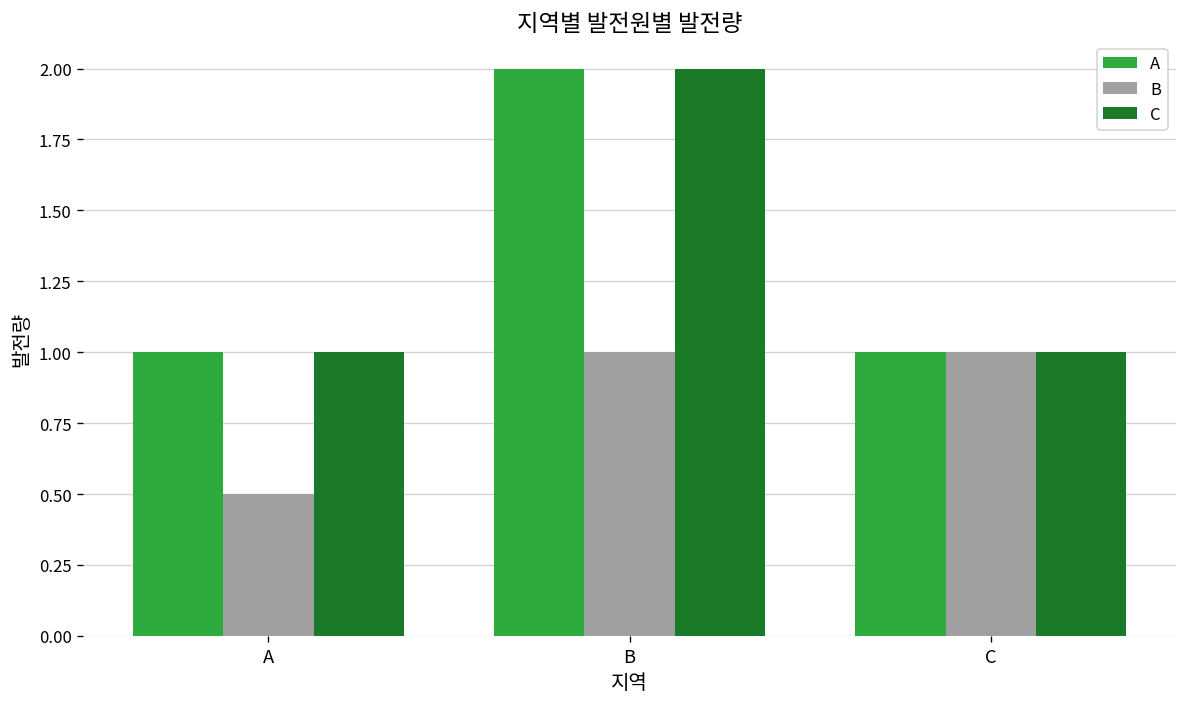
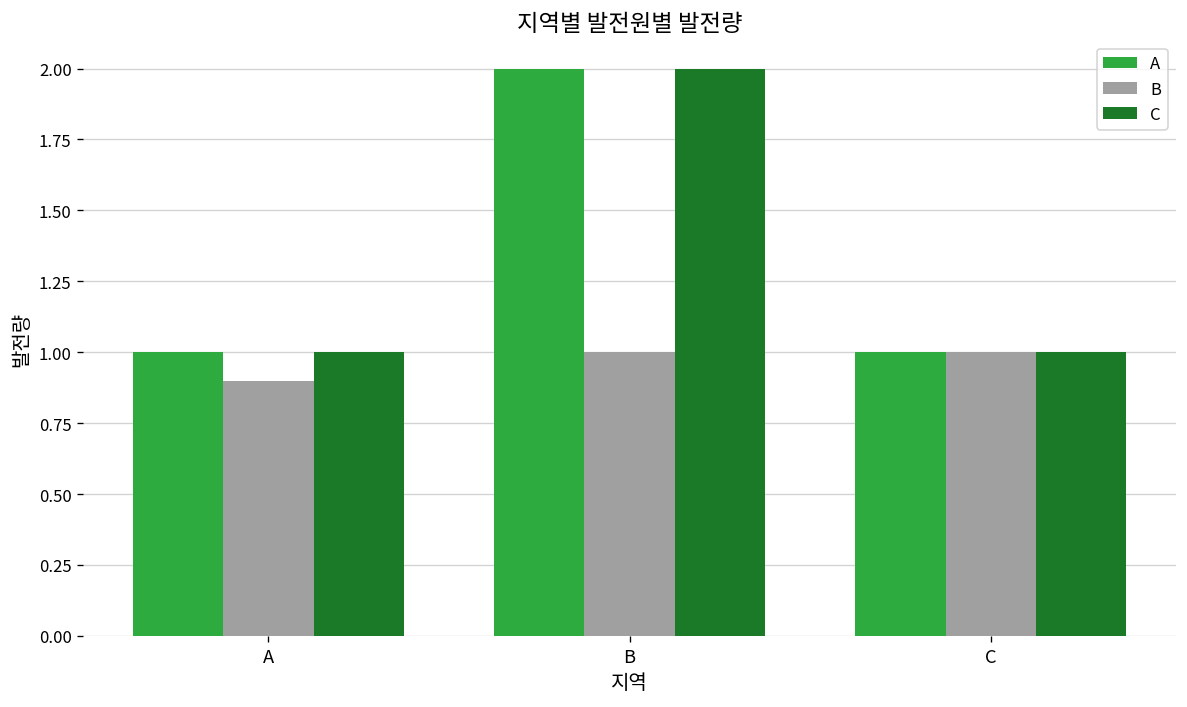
B, A: 0.5 -> 0.9
